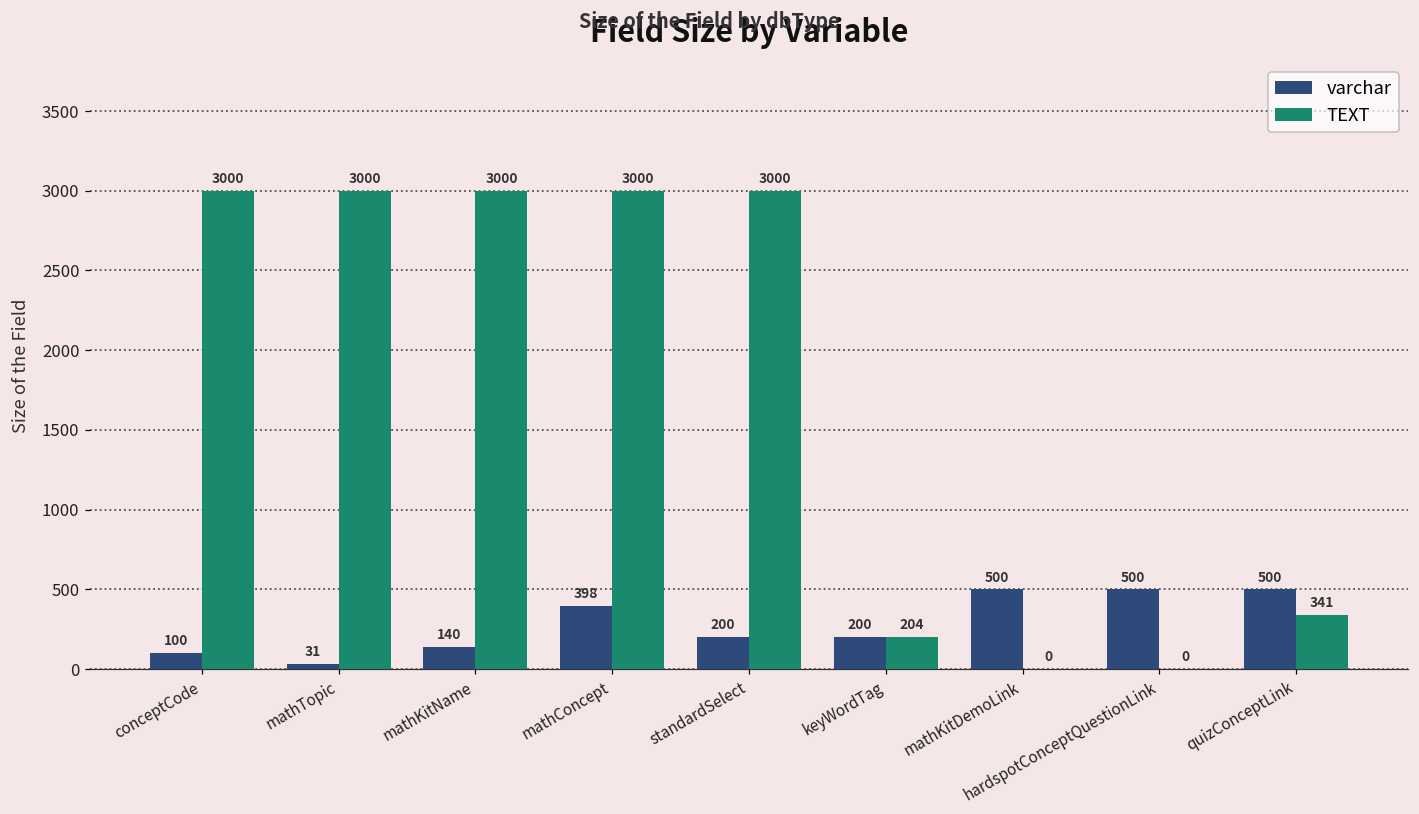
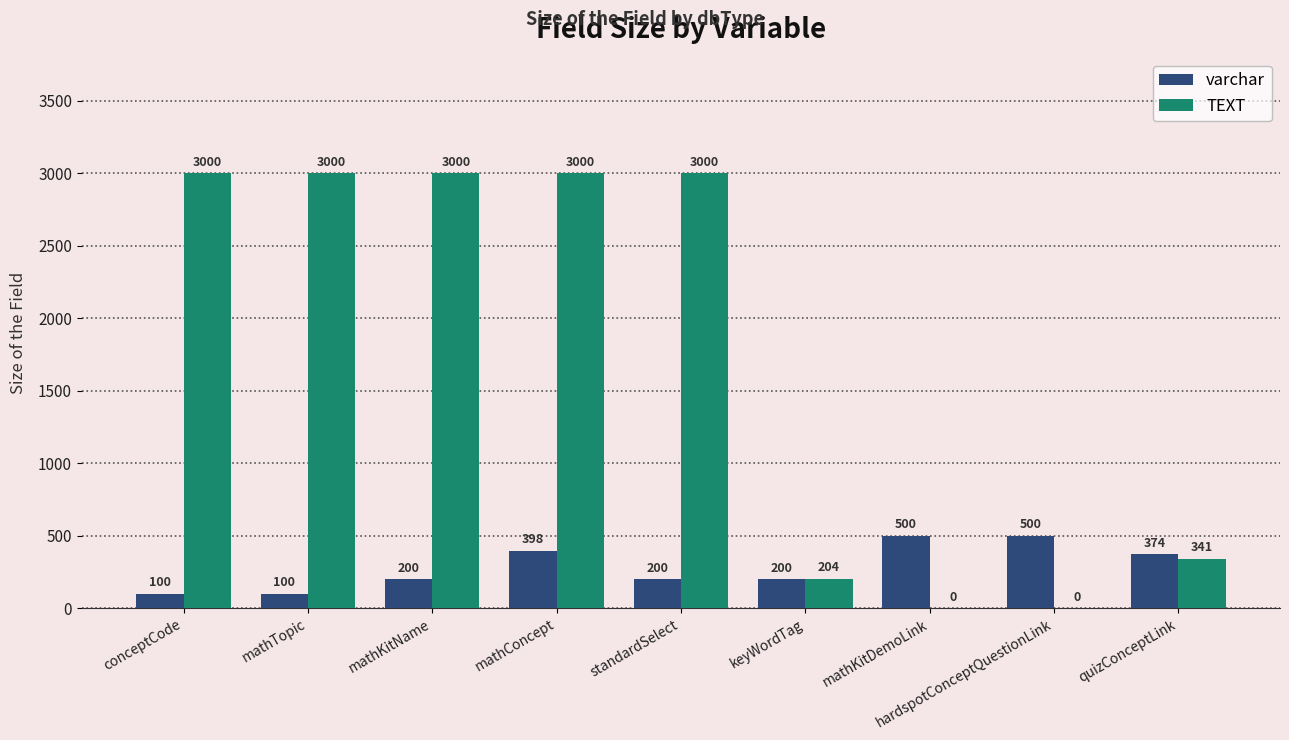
varchar, mathTopic: 31 -> 100
varchar, mathKitName: 140 -> 200
varchar, quizConceptLink: 500 -> 374
